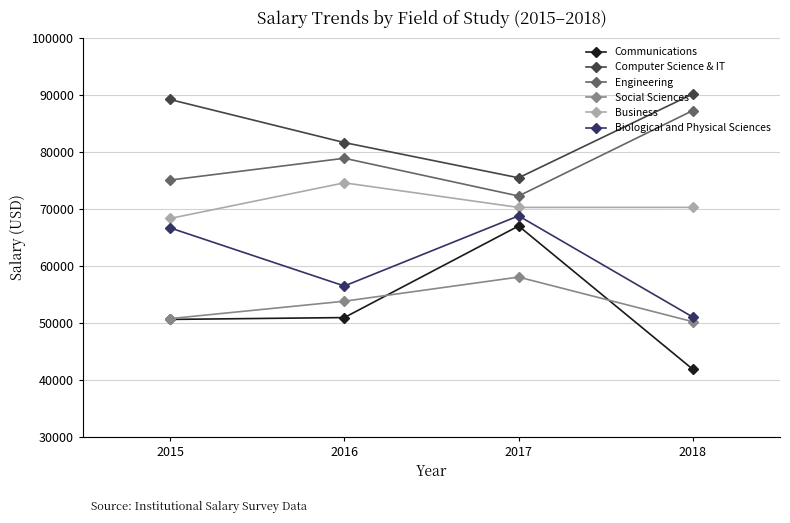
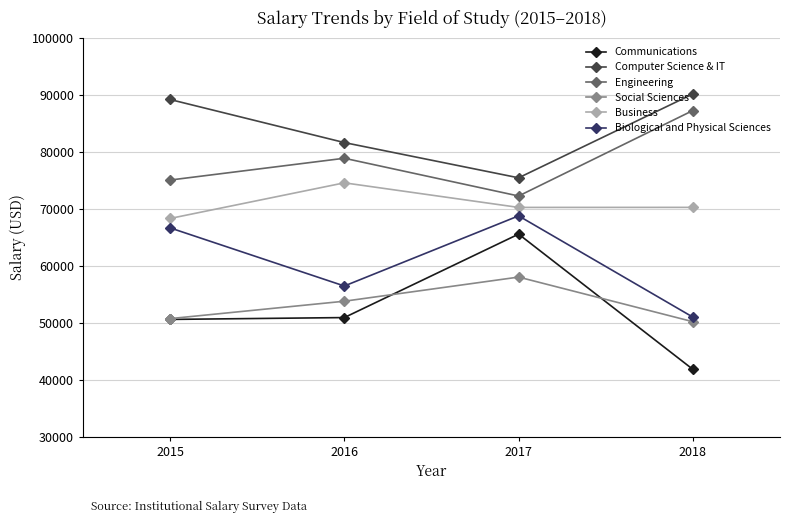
Communications, 2017: 67000 -> 66000
